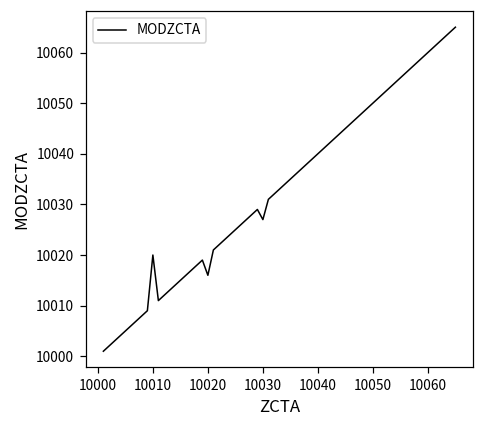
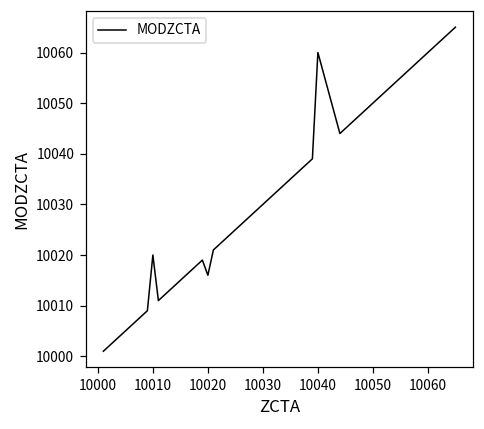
10030: 10027 -> 10030
10040: 10040 -> 10060
